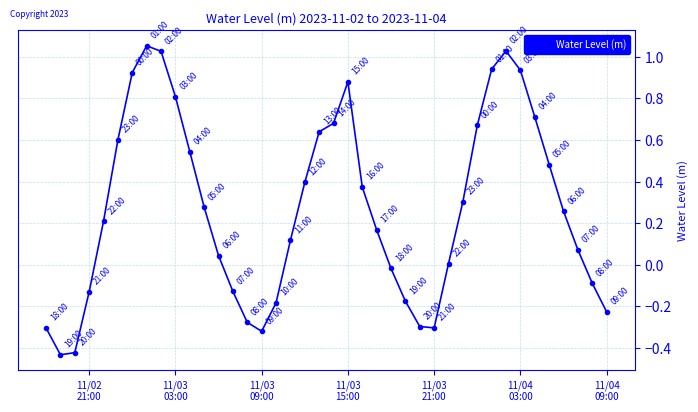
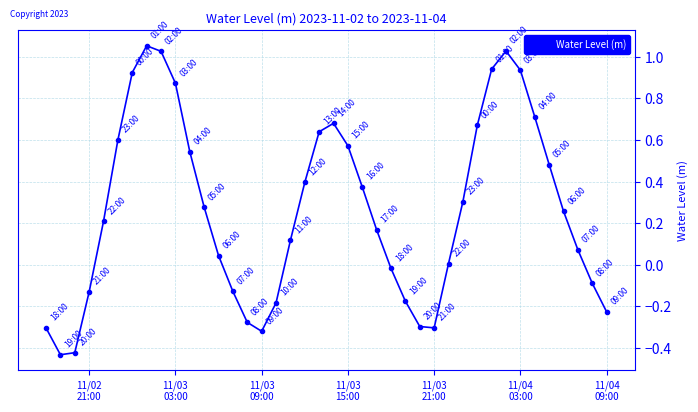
11/03 03:00: 0.81 -> 0.87
11/03 15:00: 0.88 -> 0.57
